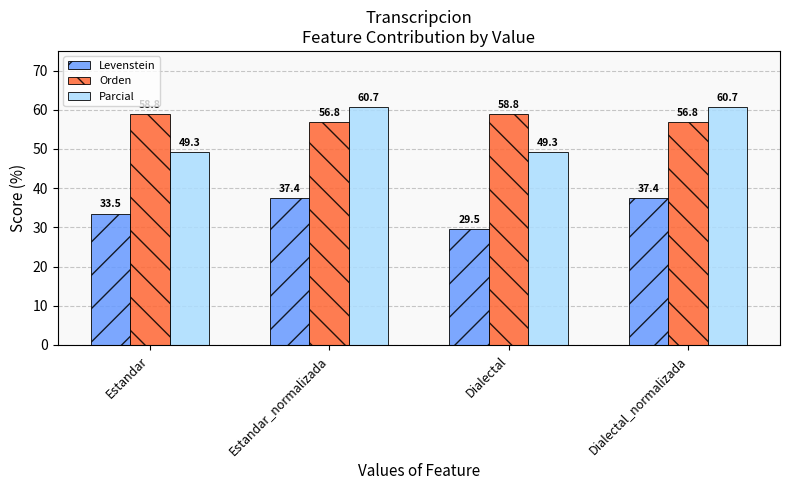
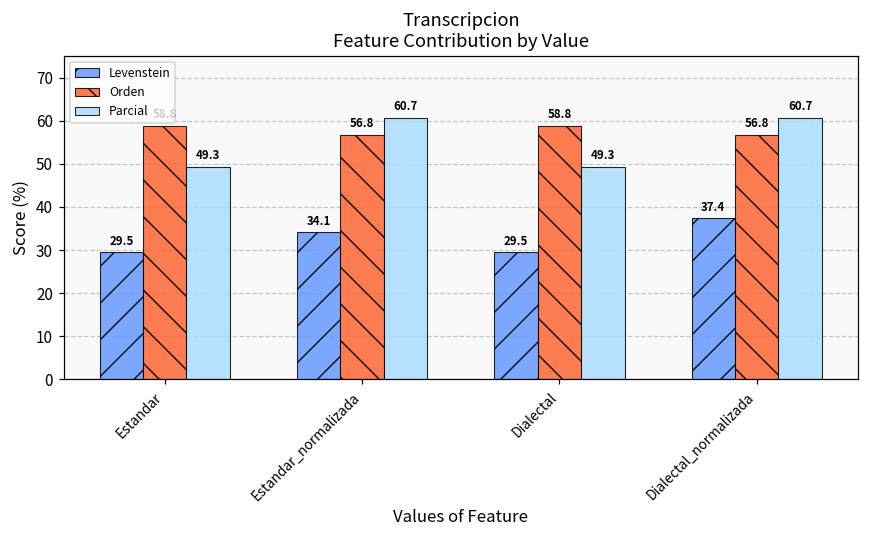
Levenstein, Estandar: 33.5 -> 29.5
Levenstein, Estandar_normalizada: 37.4 -> 34.1
